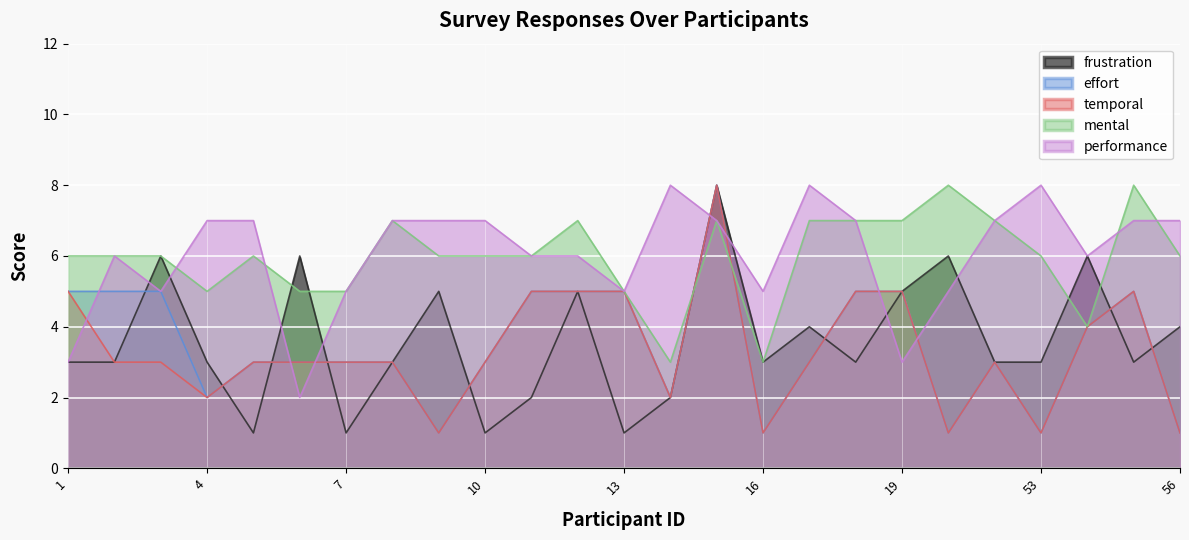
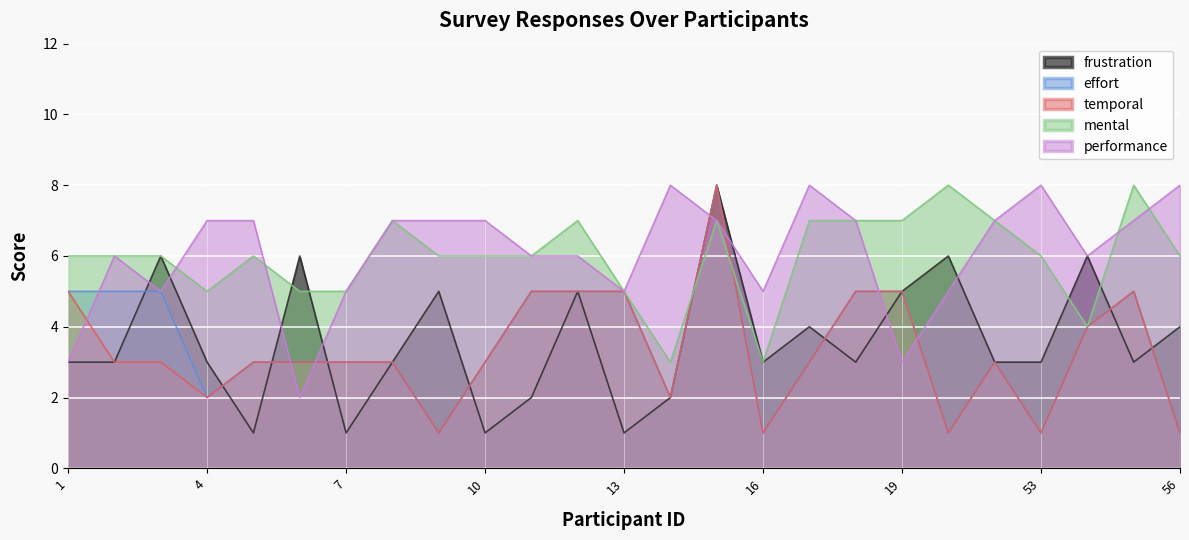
performance, 56: 7 -> 8
